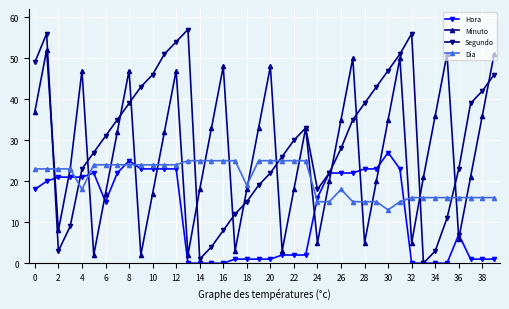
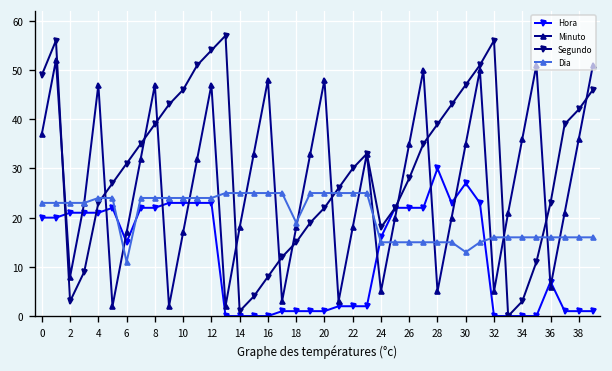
Hora, 0: 18 -> 20
Dia, 4: 18 -> 24
Dia, 6: 24 -> 11
Hora, 8: 25 -> 22
Dia, 26: 18 -> 15
Hora, 28: 23 -> 30
